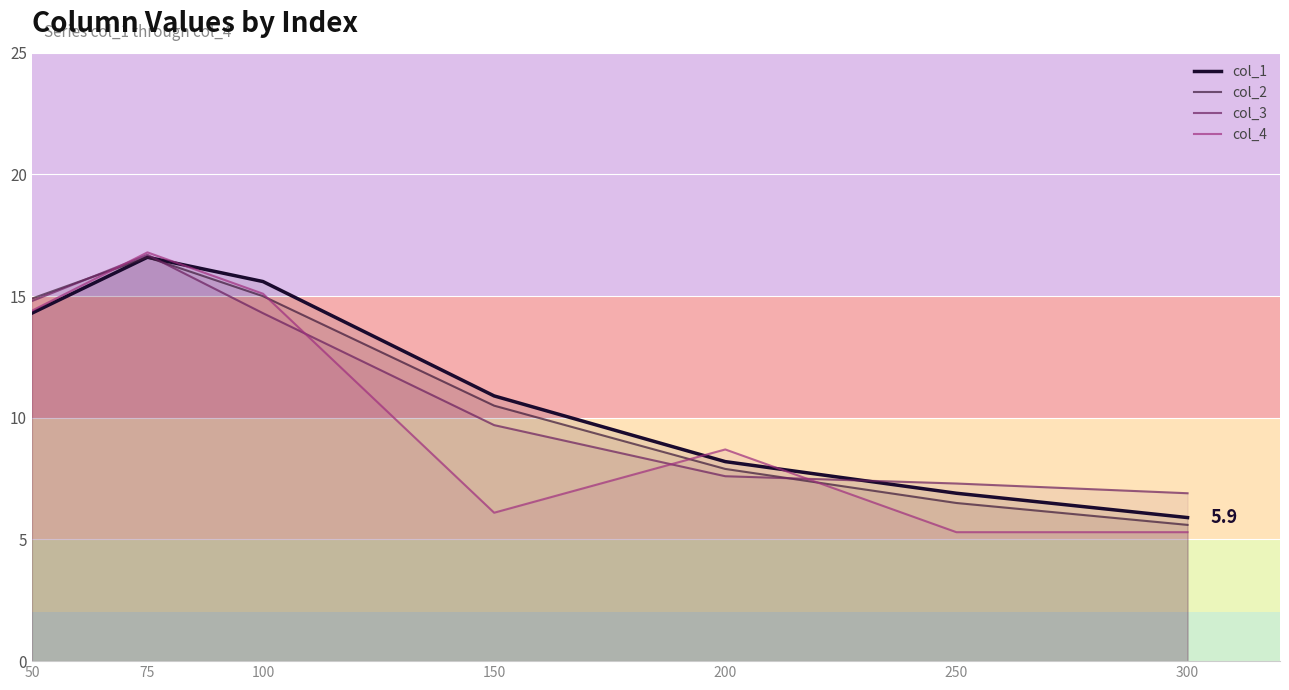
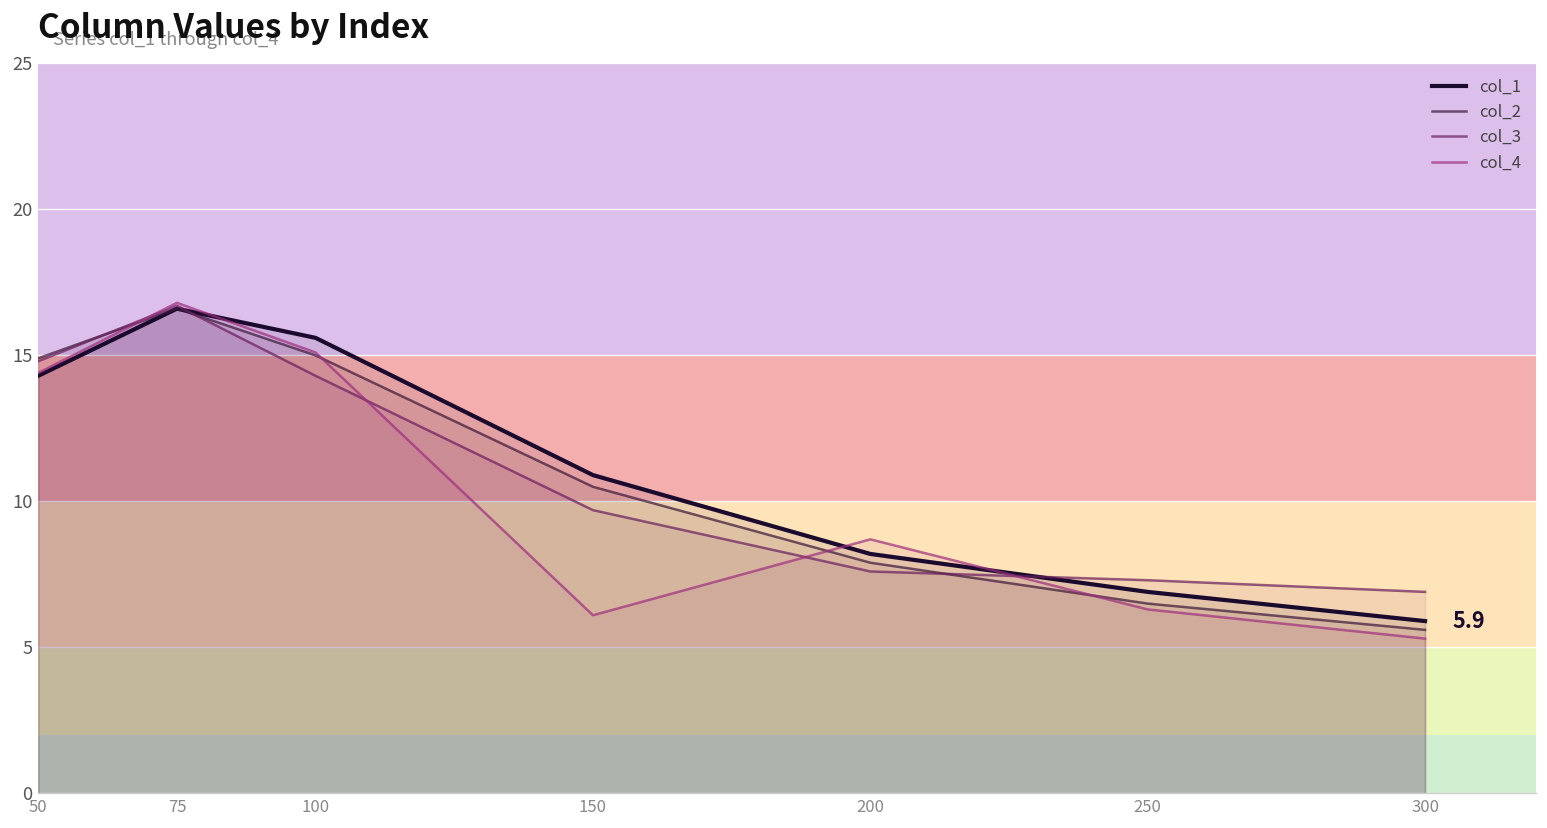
col_4, 250: 5.3 -> 6.3
